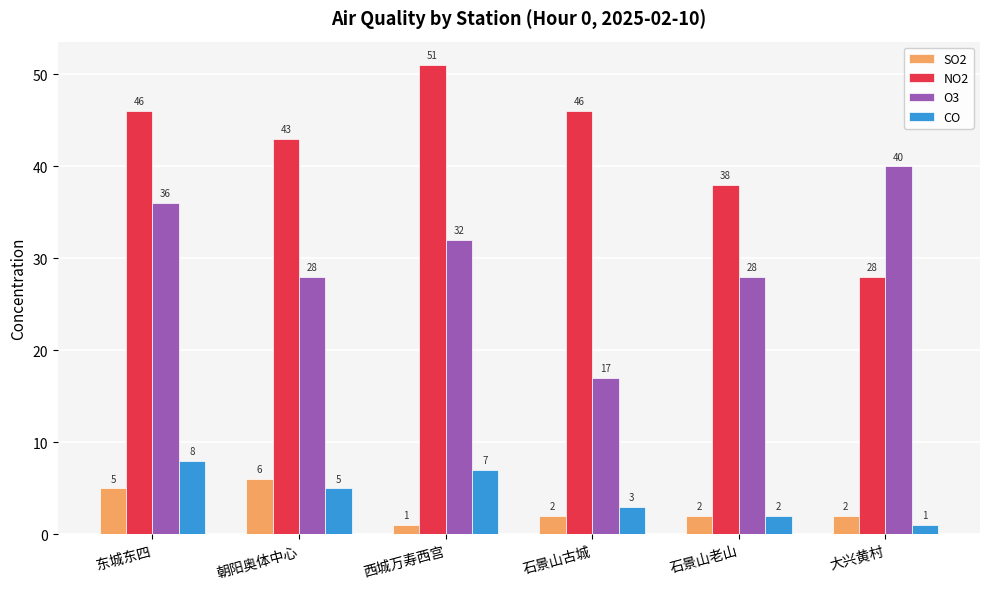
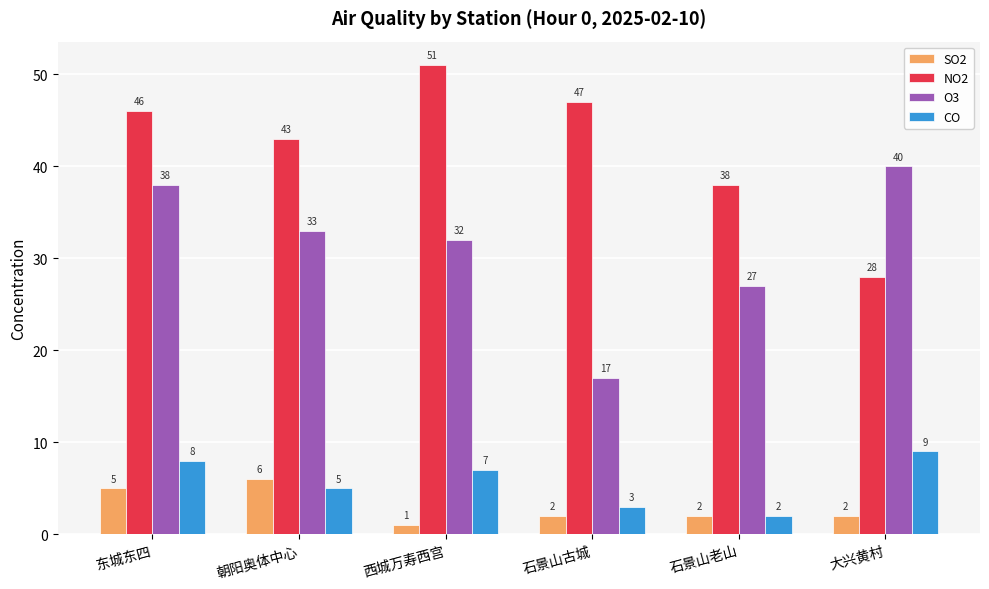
O3, 东城东四: 36 -> 38
O3, 朝阳奥体中心: 28 -> 33
NO2, 石景山古城: 46 -> 47
O3, 石景山老山: 28 -> 27
CO, 大兴黄村: 1 -> 9
